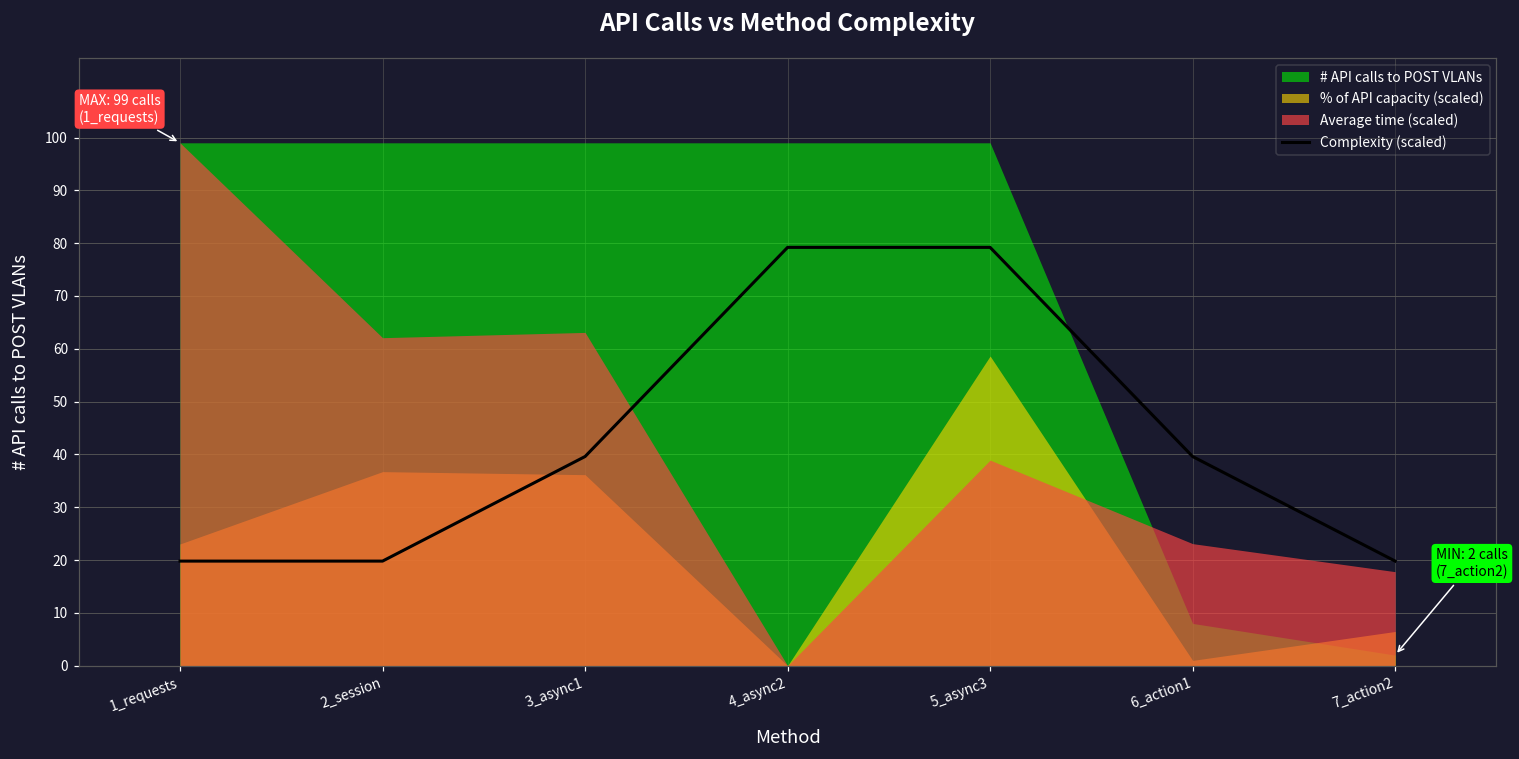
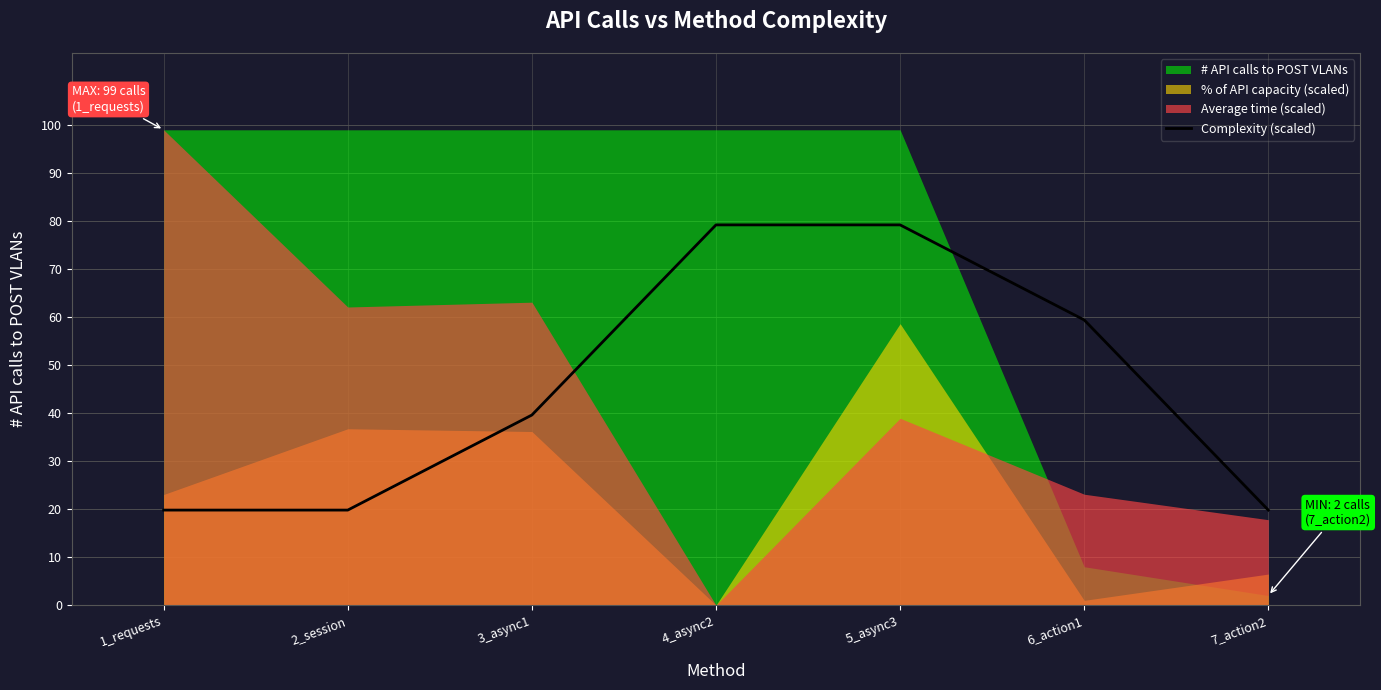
Complexity (scaled), 6_action1: 40 -> 59
